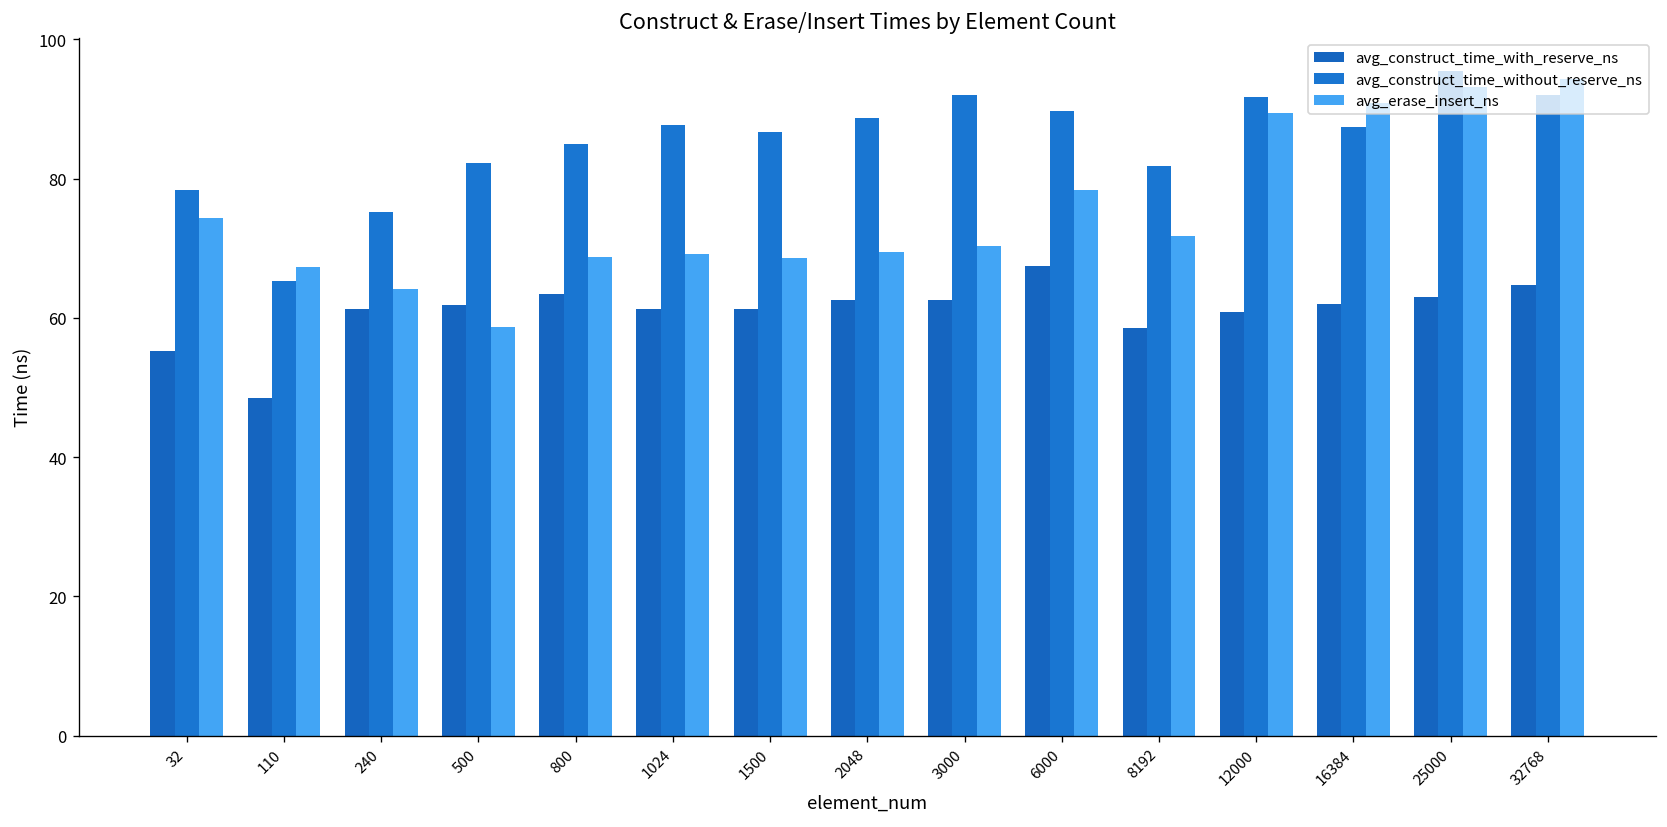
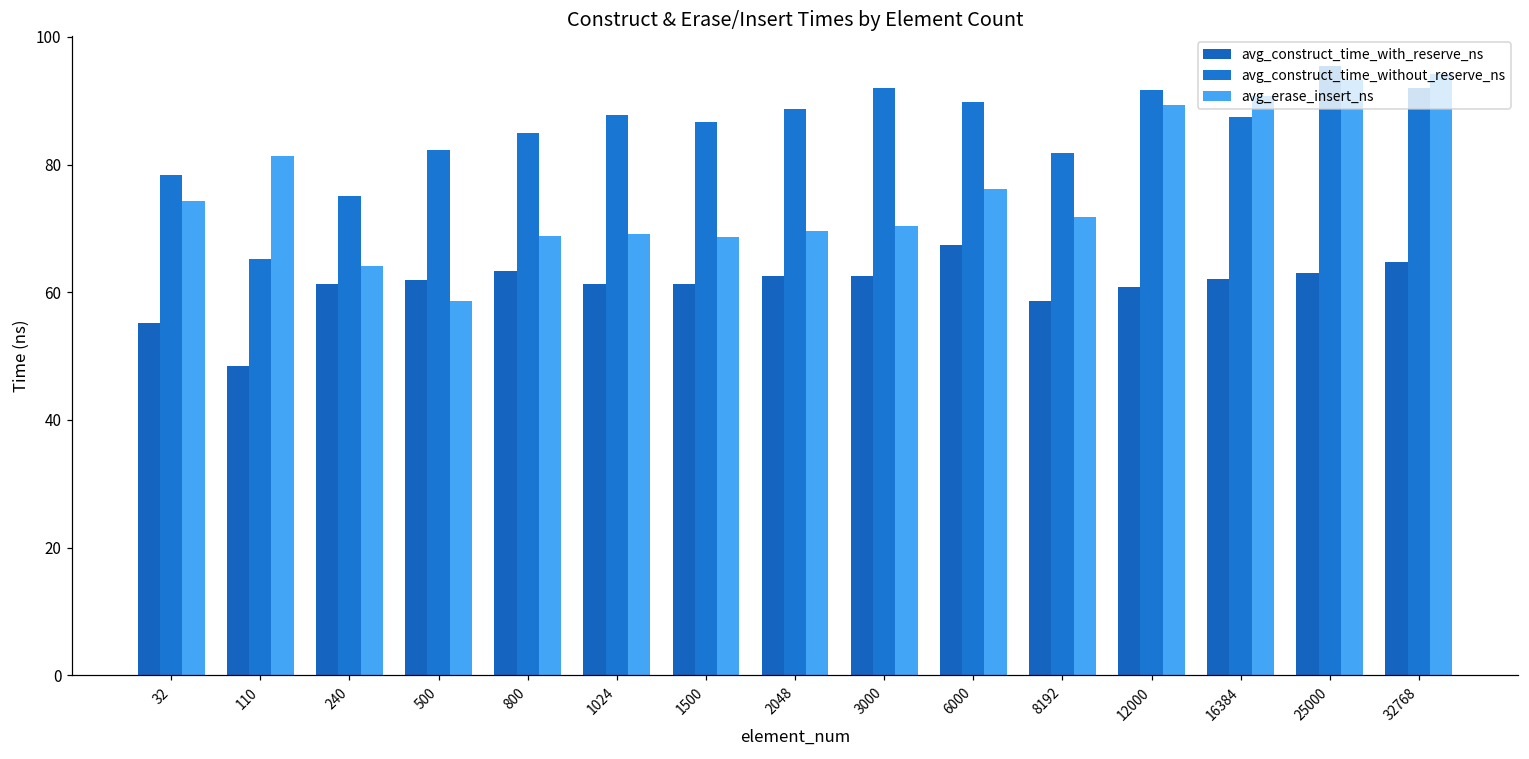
avg_erase_insert_ns, 110: 67 -> 81
avg_erase_insert_ns, 6000: 78 -> 76
